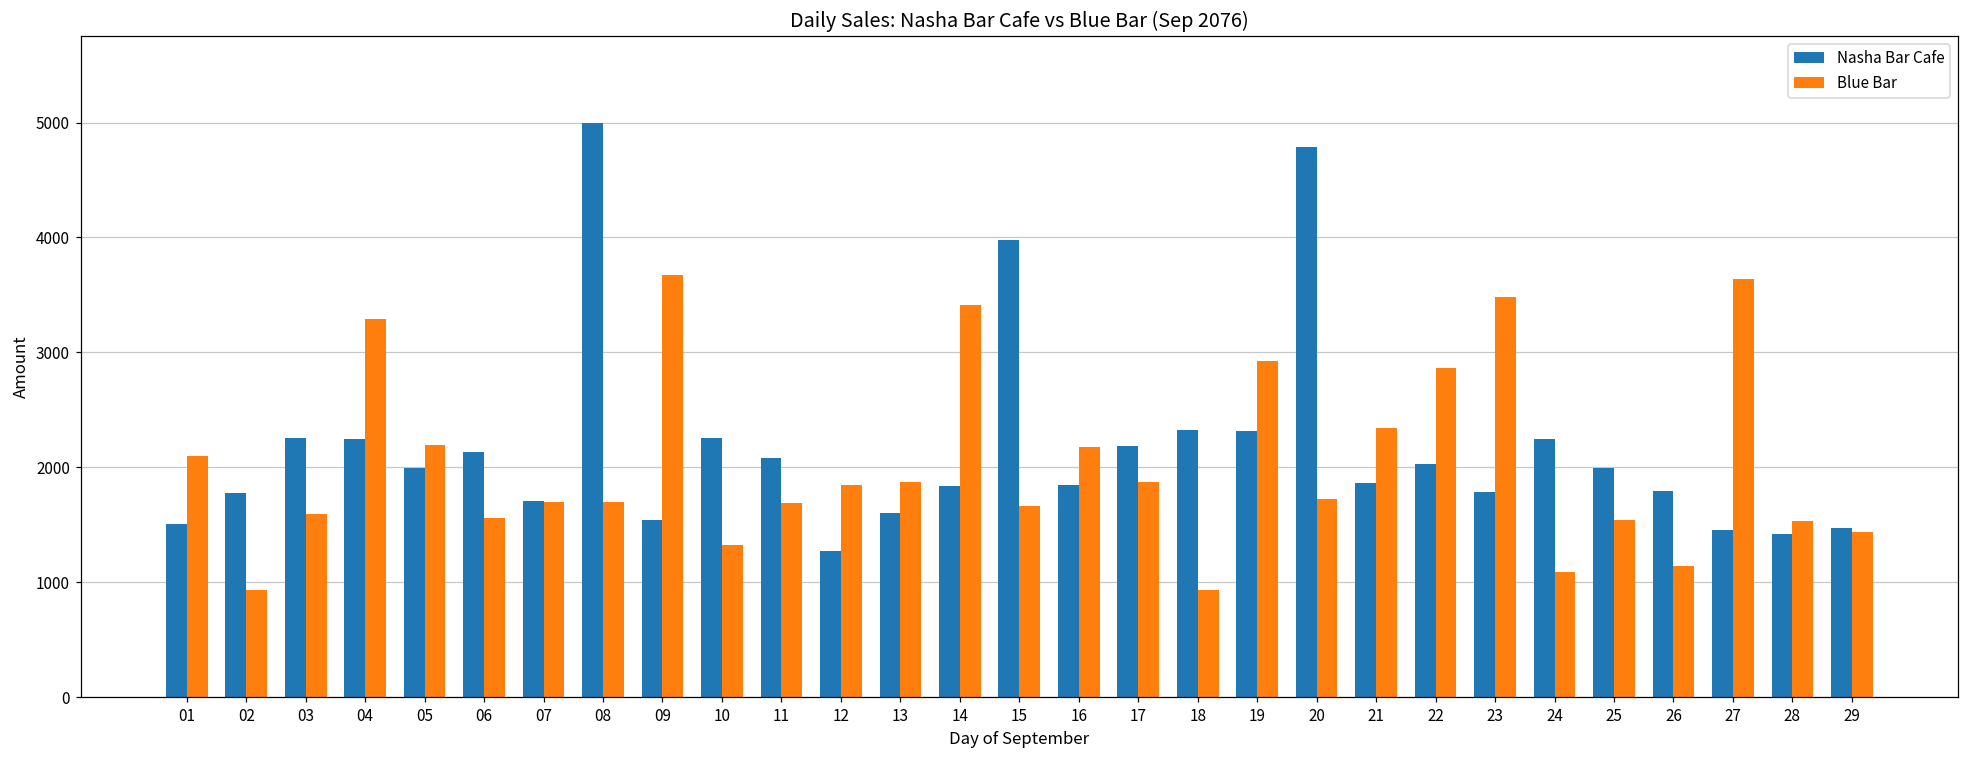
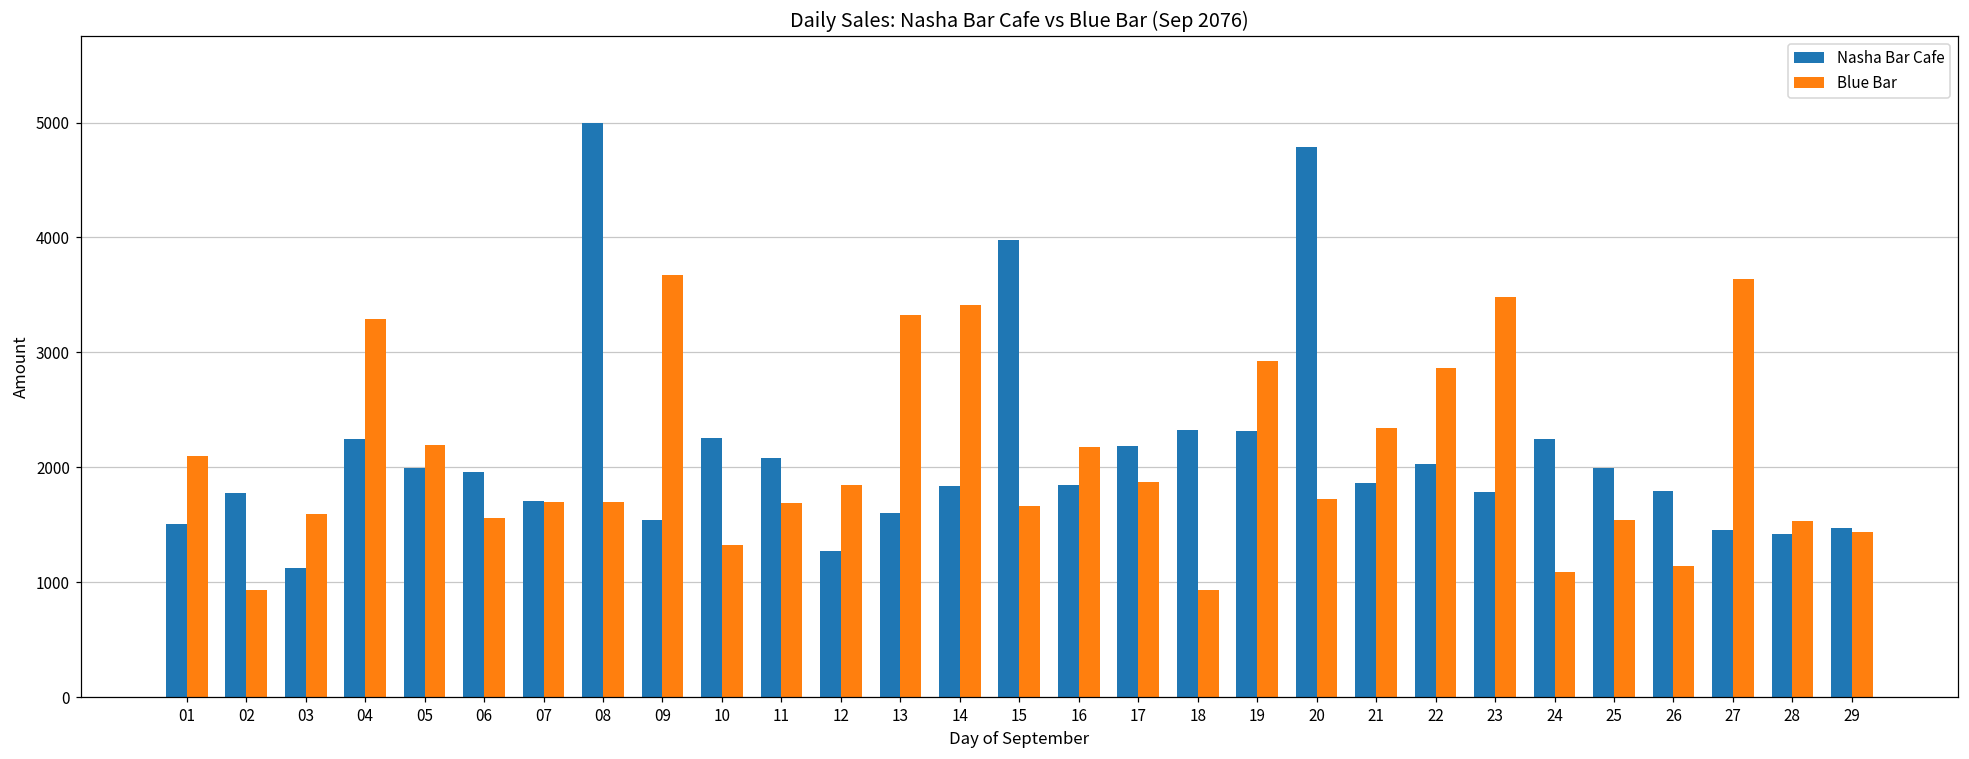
Nasha Bar Cafe, 03: 2260 -> 1130
Nasha Bar Cafe, 06: 2130 -> 1960
Blue Bar, 13: 1880 -> 3320
